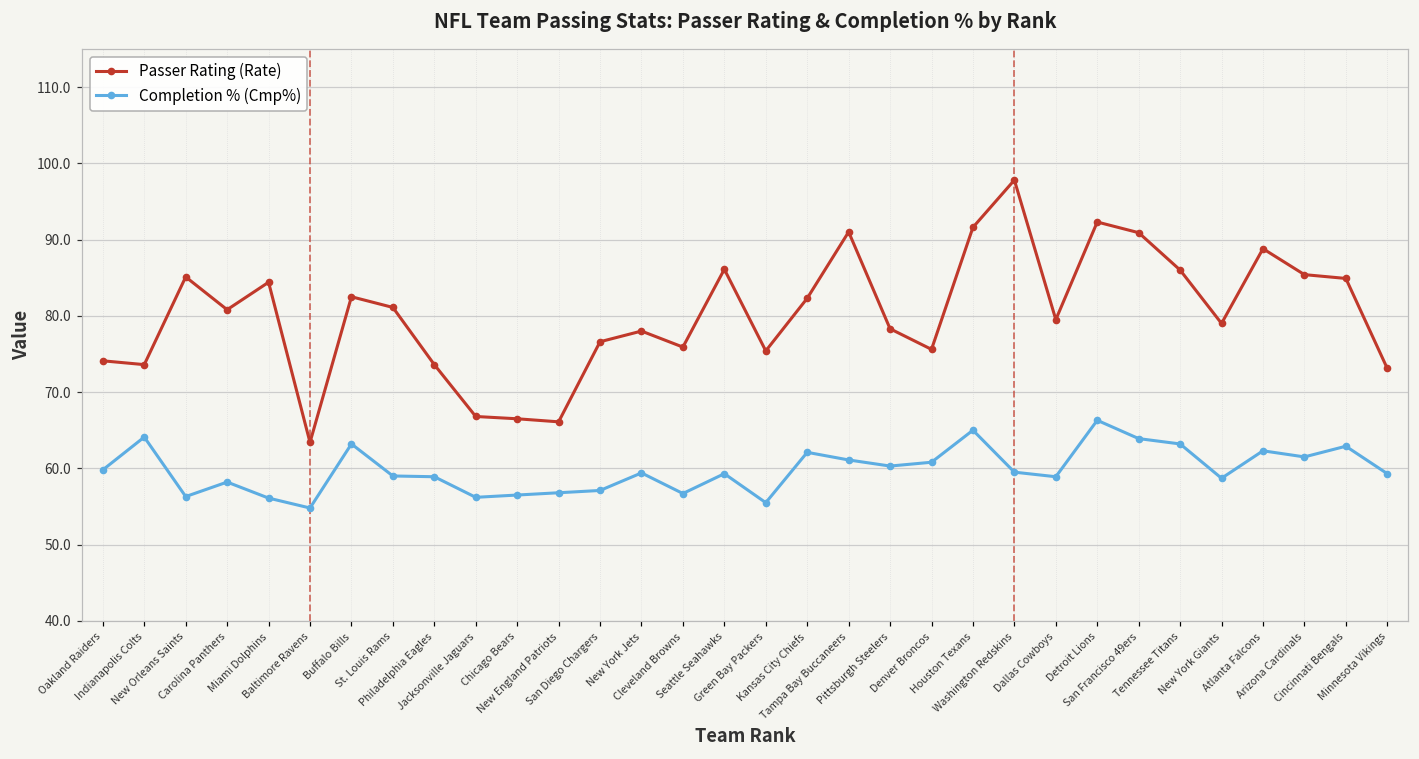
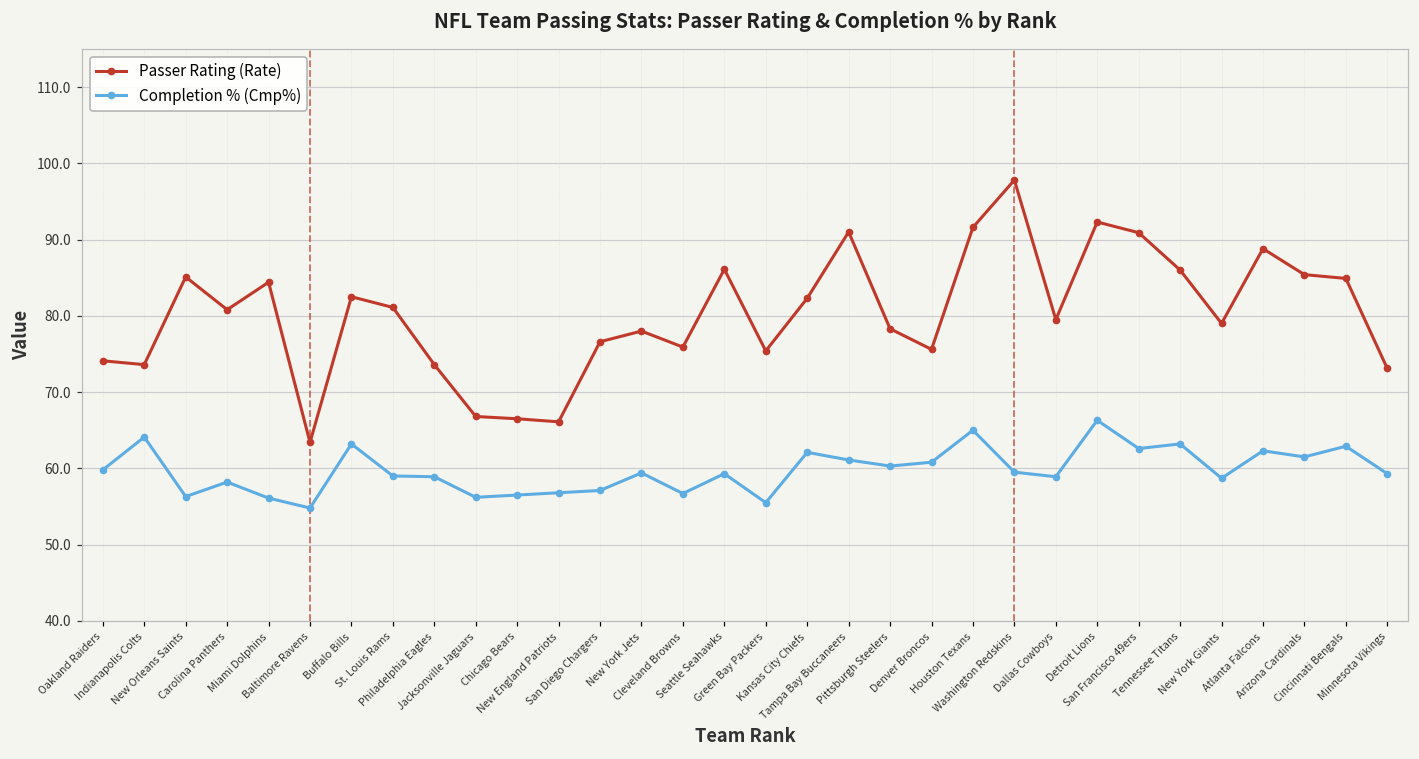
Completion % (Cmp%), San Francisco 49ers: 64 -> 63
